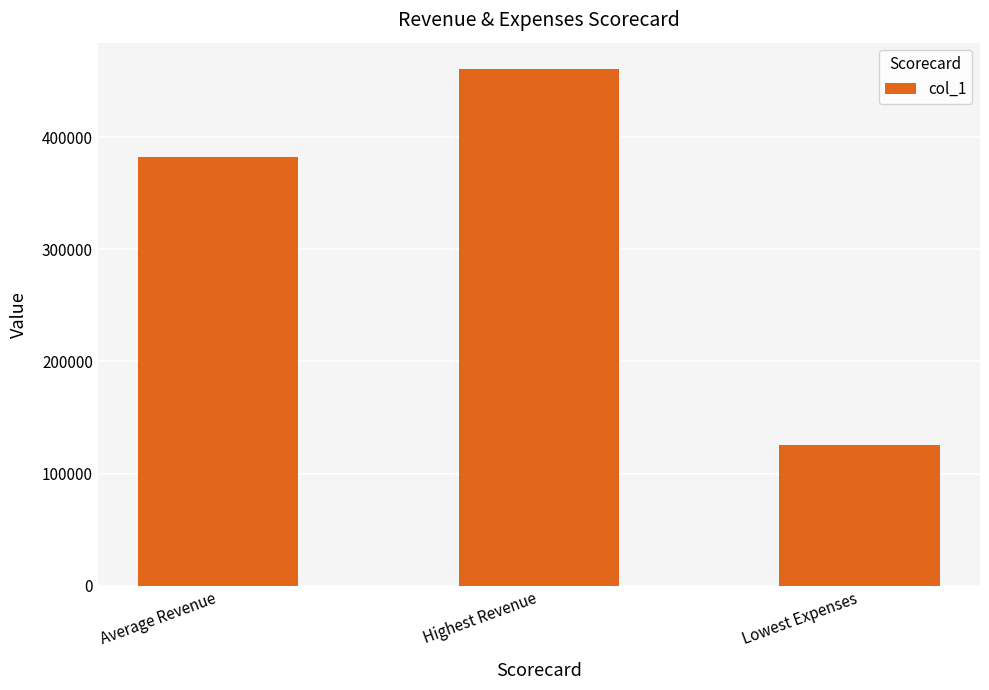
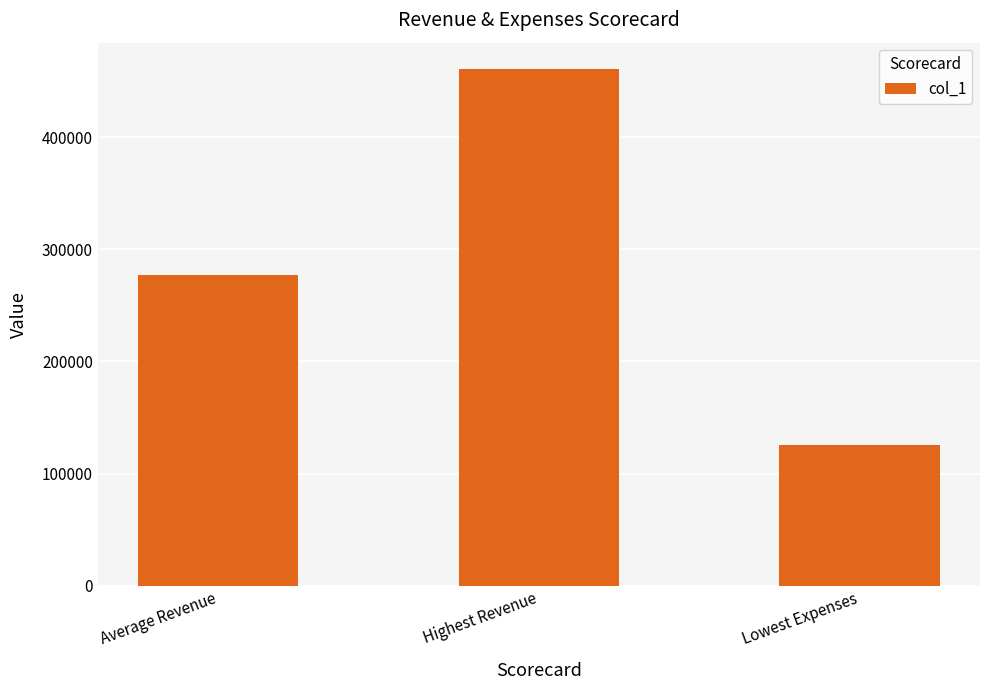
Average Revenue: 382000 -> 277000
